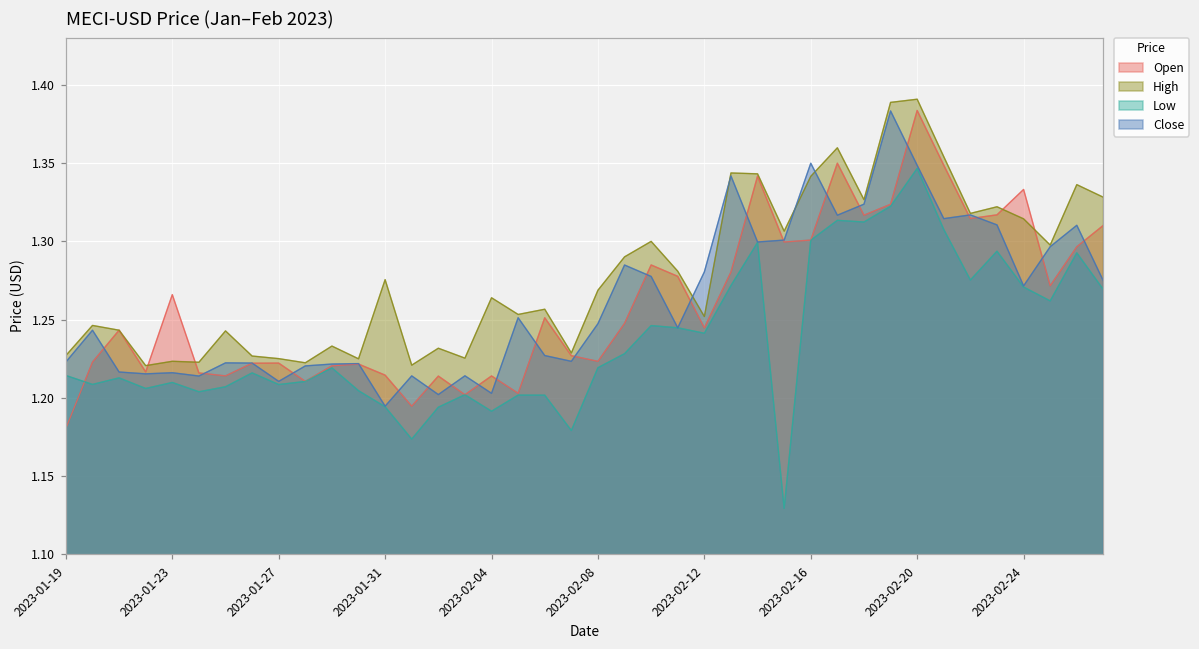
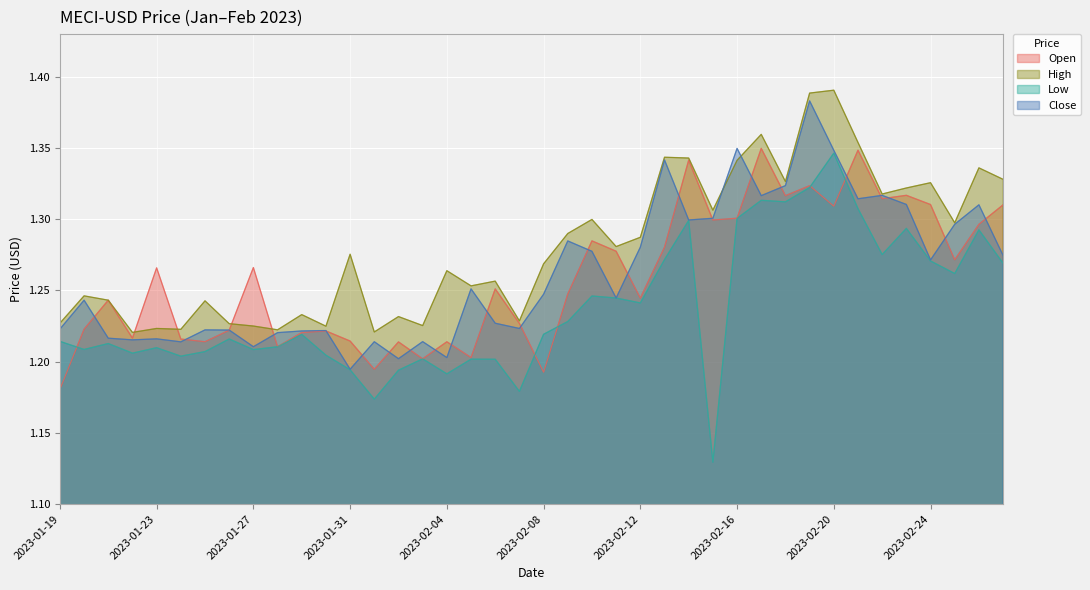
Open, 2023-01-27: 1.222 -> 1.266
Open, 2023-02-08: 1.223 -> 1.193
High, 2023-02-12: 1.252 -> 1.287
Open, 2023-02-20: 1.383 -> 1.309
Open, 2023-02-24: 1.333 -> 1.310
High, 2023-02-24: 1.314 -> 1.326
